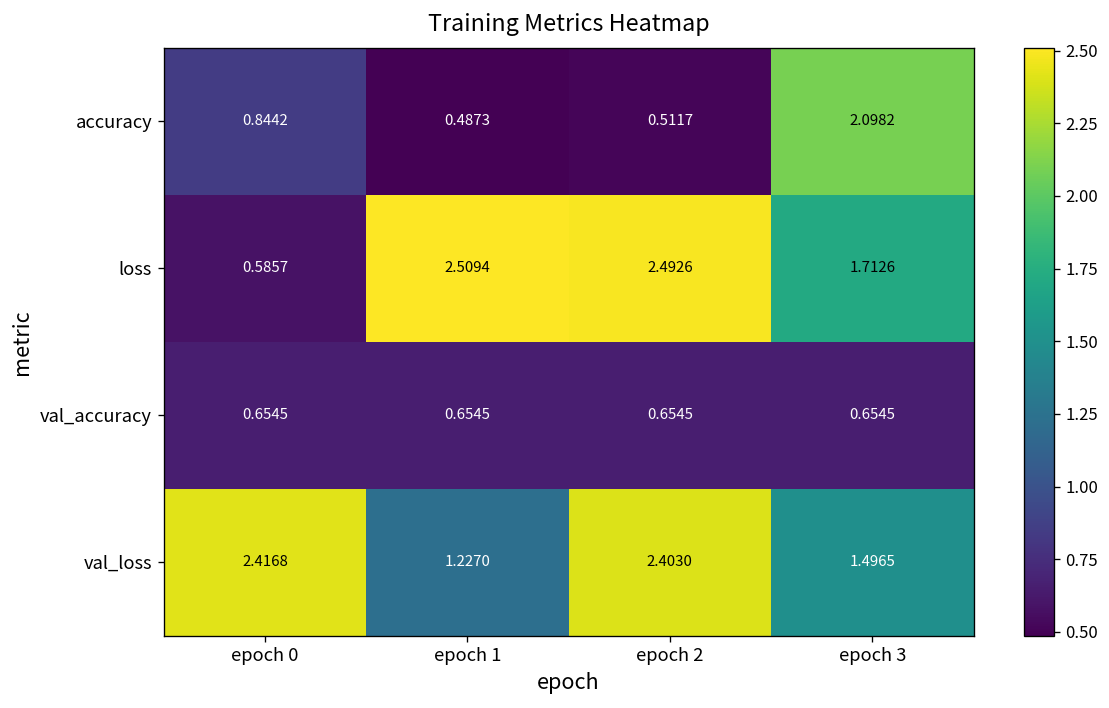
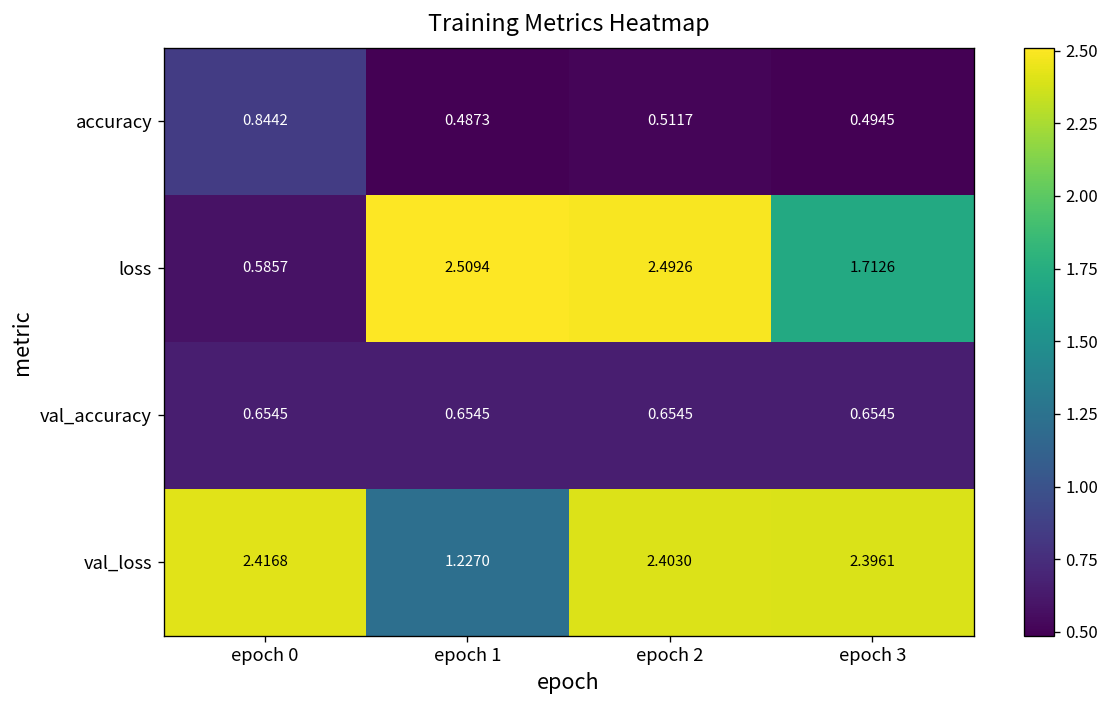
accuracy, epoch 3: 2.0982 -> 0.4945
val_loss, epoch 3: 1.4965 -> 2.3961
